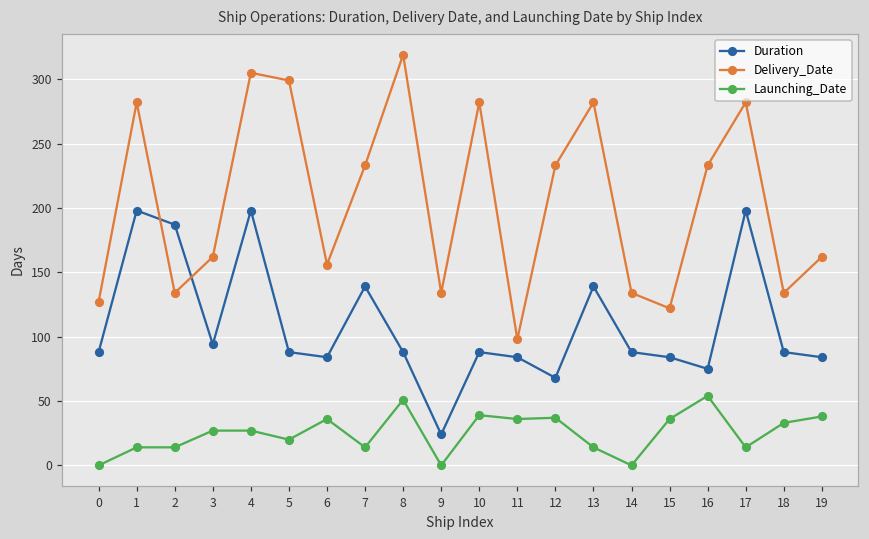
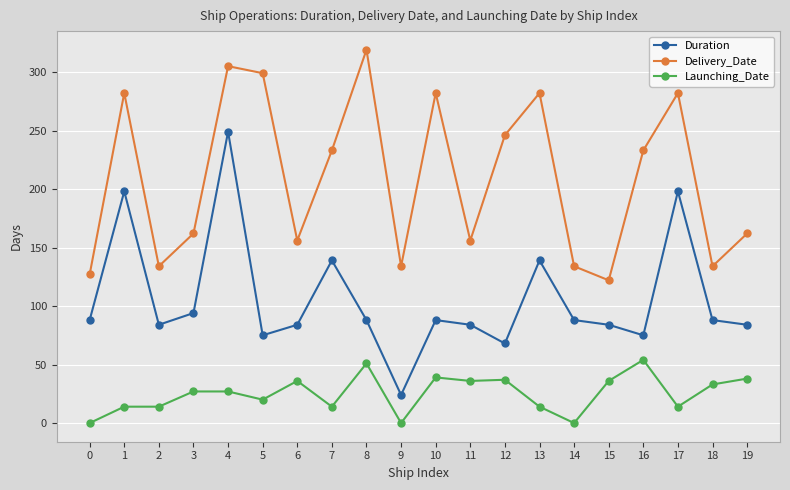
Duration, 2: 187 -> 84
Duration, 4: 198 -> 249
Duration, 5: 88 -> 75
Delivery_Date, 11: 98 -> 156
Delivery_Date, 12: 233 -> 246
